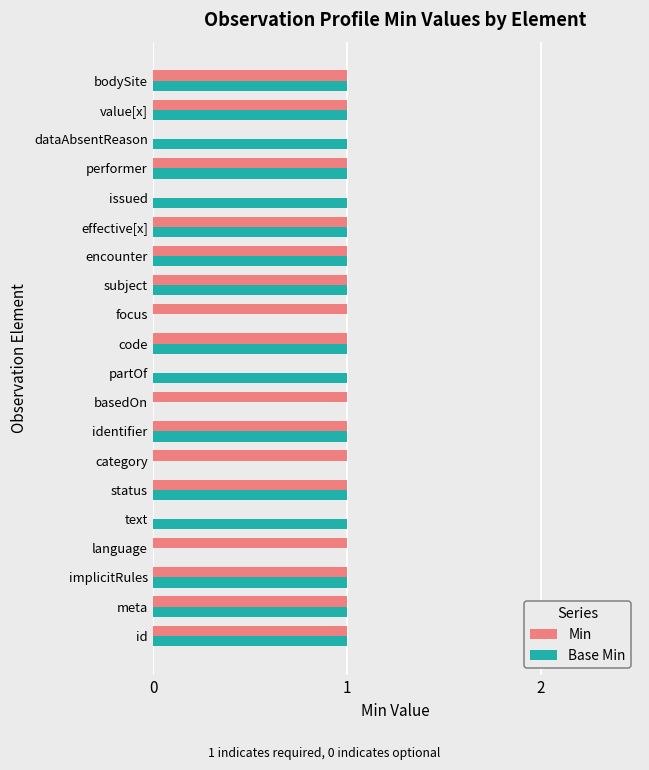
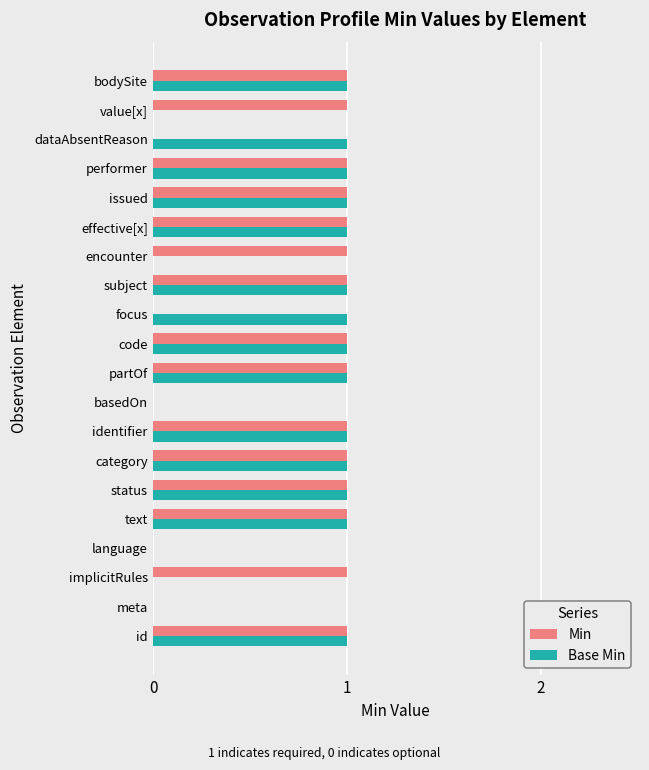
Base Min, value[x]: 1 -> 0
Min, issued: 0 -> 1
Base Min, encounter: 1 -> 0
Min, focus: 1 -> 0
Base Min, focus: 0 -> 1
Min, partOf: 0 -> 1
Min, basedOn: 1 -> 0
Base Min, category: 0 -> 1
Min, text: 0 -> 1
Min, language: 1 -> 0
Base Min, implicitRules: 1 -> 0
Min, meta: 1 -> 0
Base Min, meta: 1 -> 0
